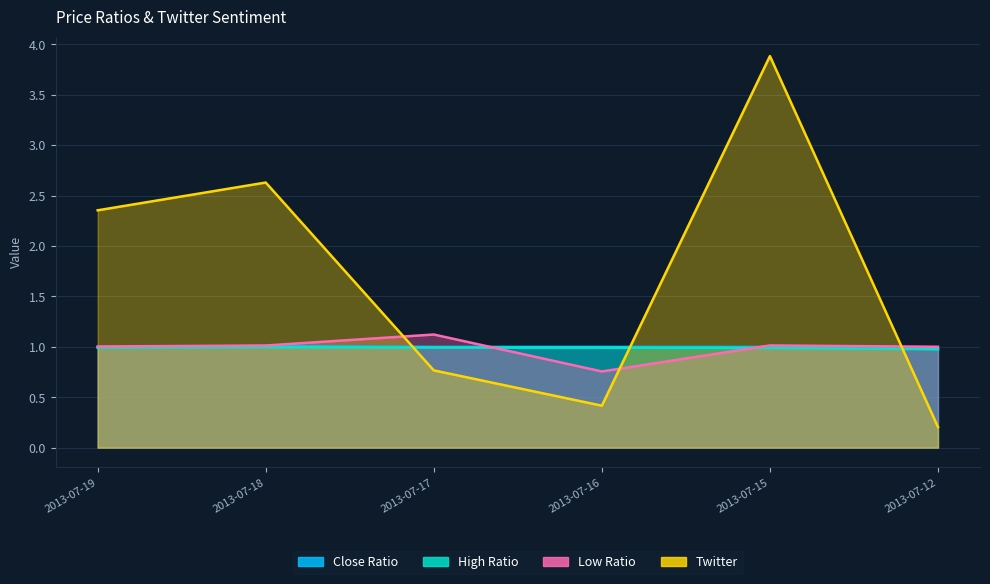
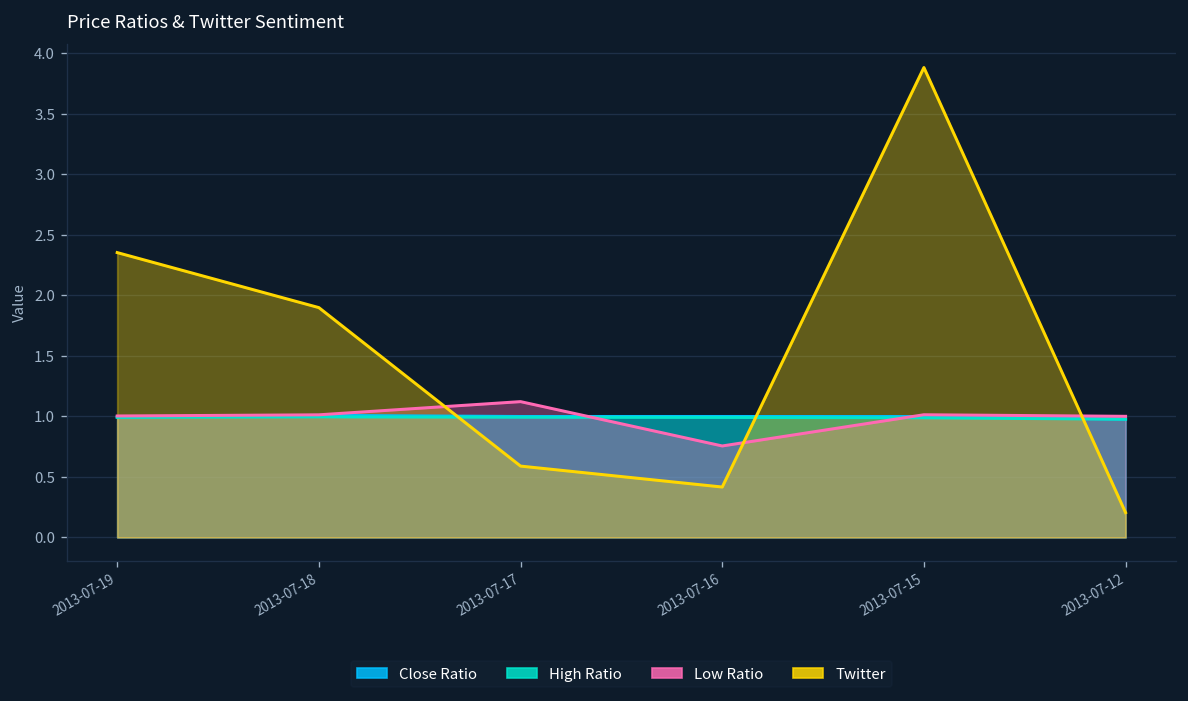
Twitter, 2013-07-18: 2.63 -> 1.90
Twitter, 2013-07-17: 0.77 -> 0.59
